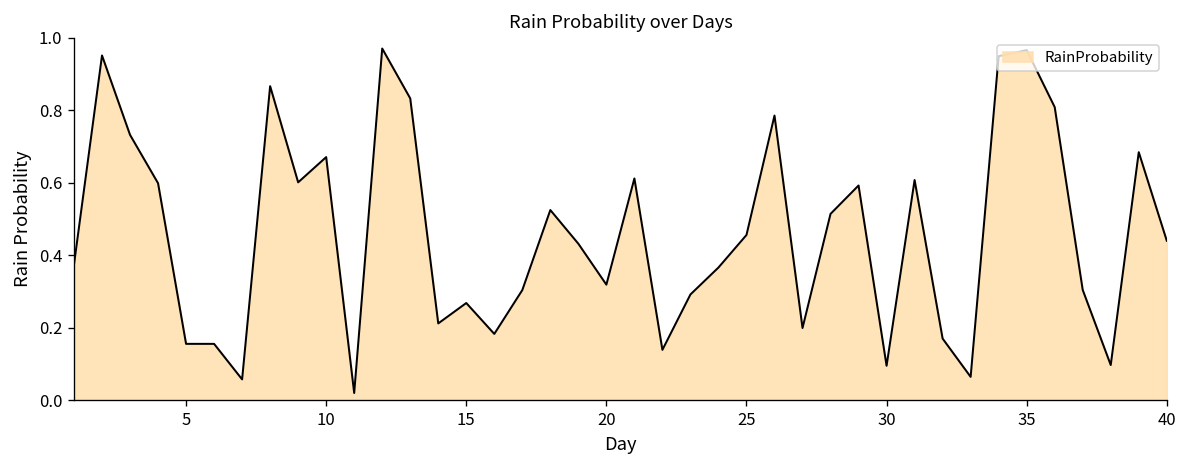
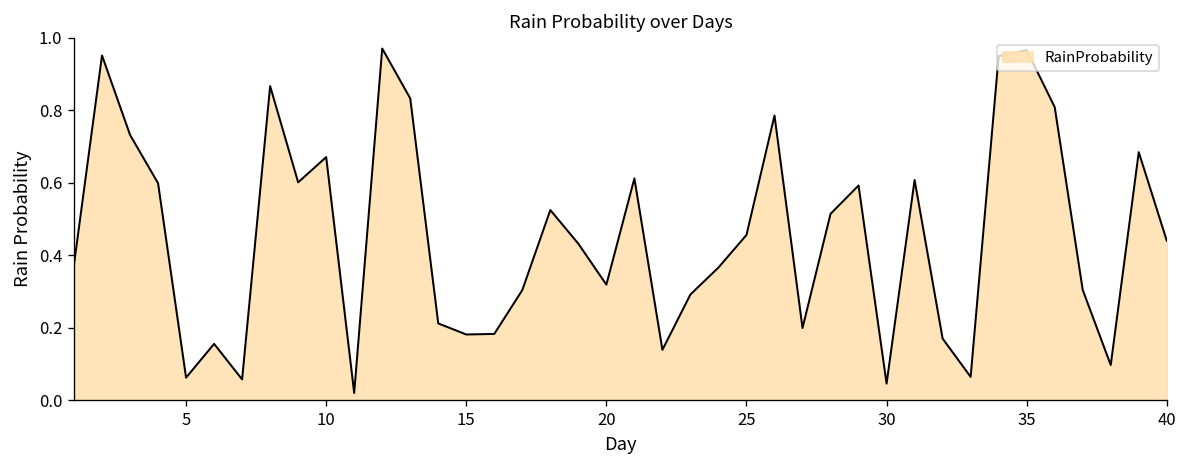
5: 0.16 -> 0.06
15: 0.27 -> 0.18
30: 0.10 -> 0.05
